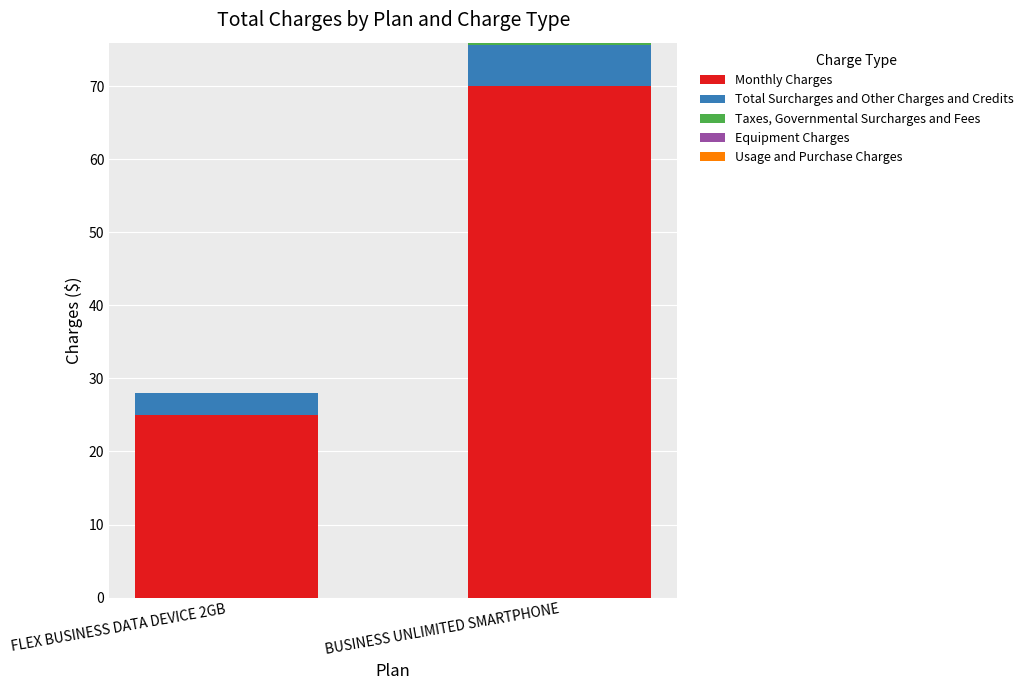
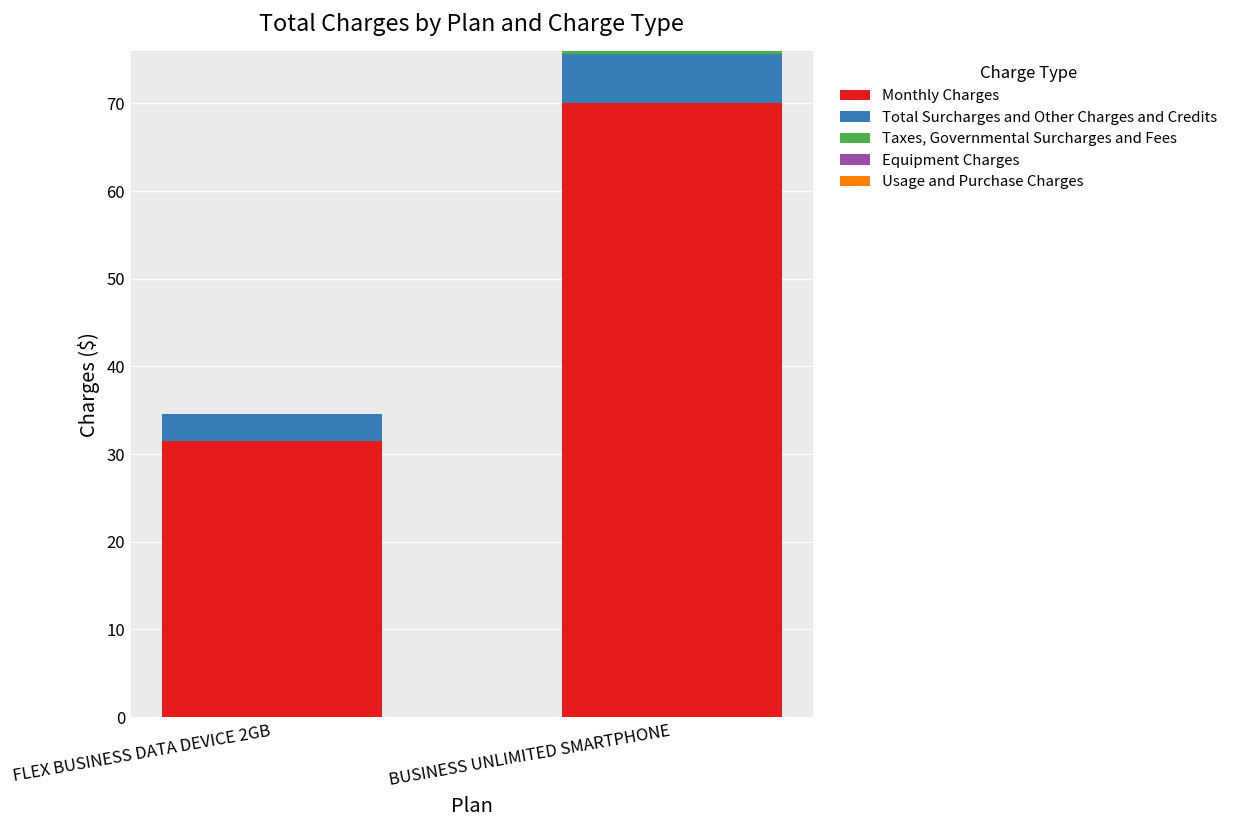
Monthly Charges, FLEX BUSINESS DATA DEVICE 2GB: 25 -> 32
